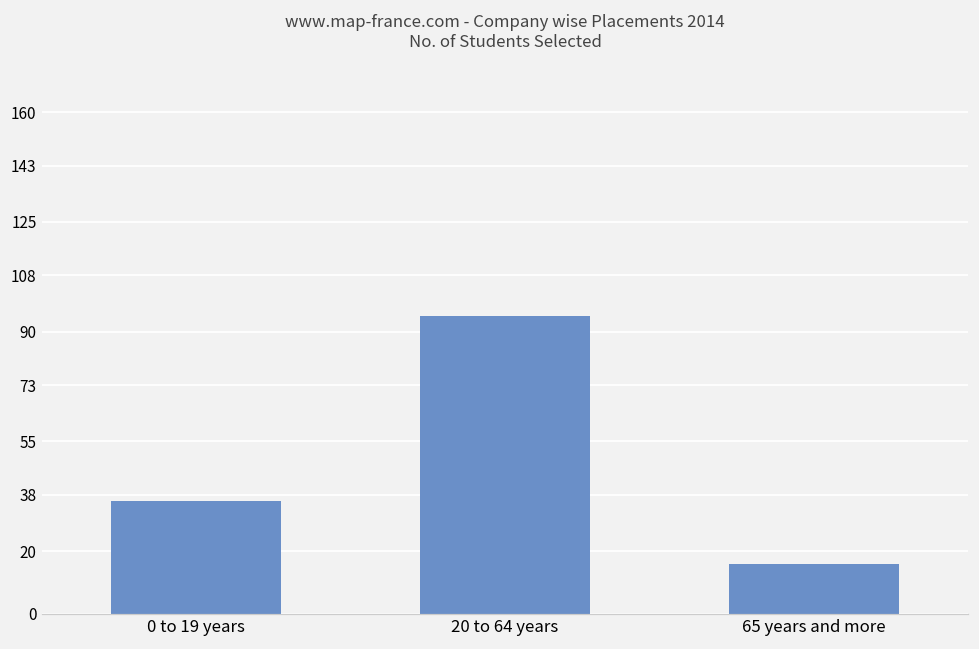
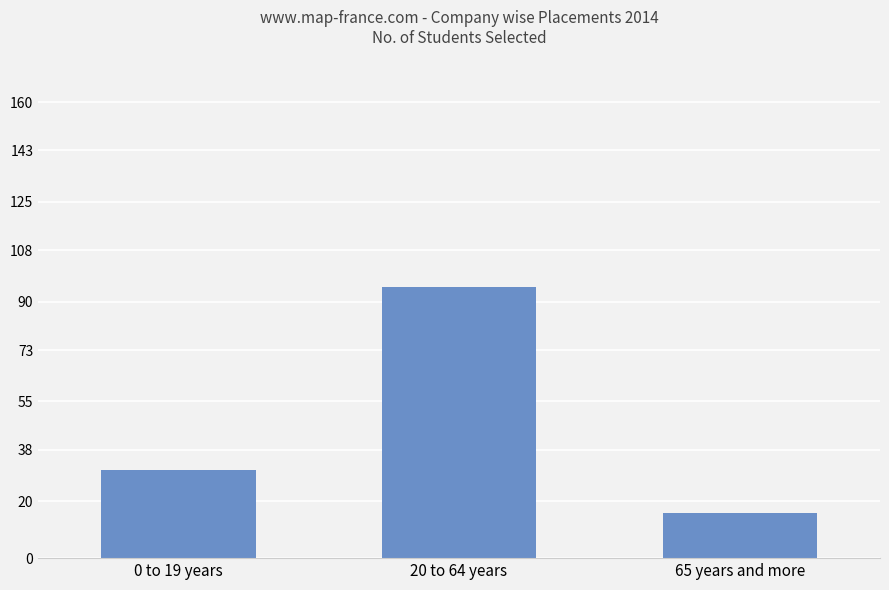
0 to 19 years: 36 -> 31
